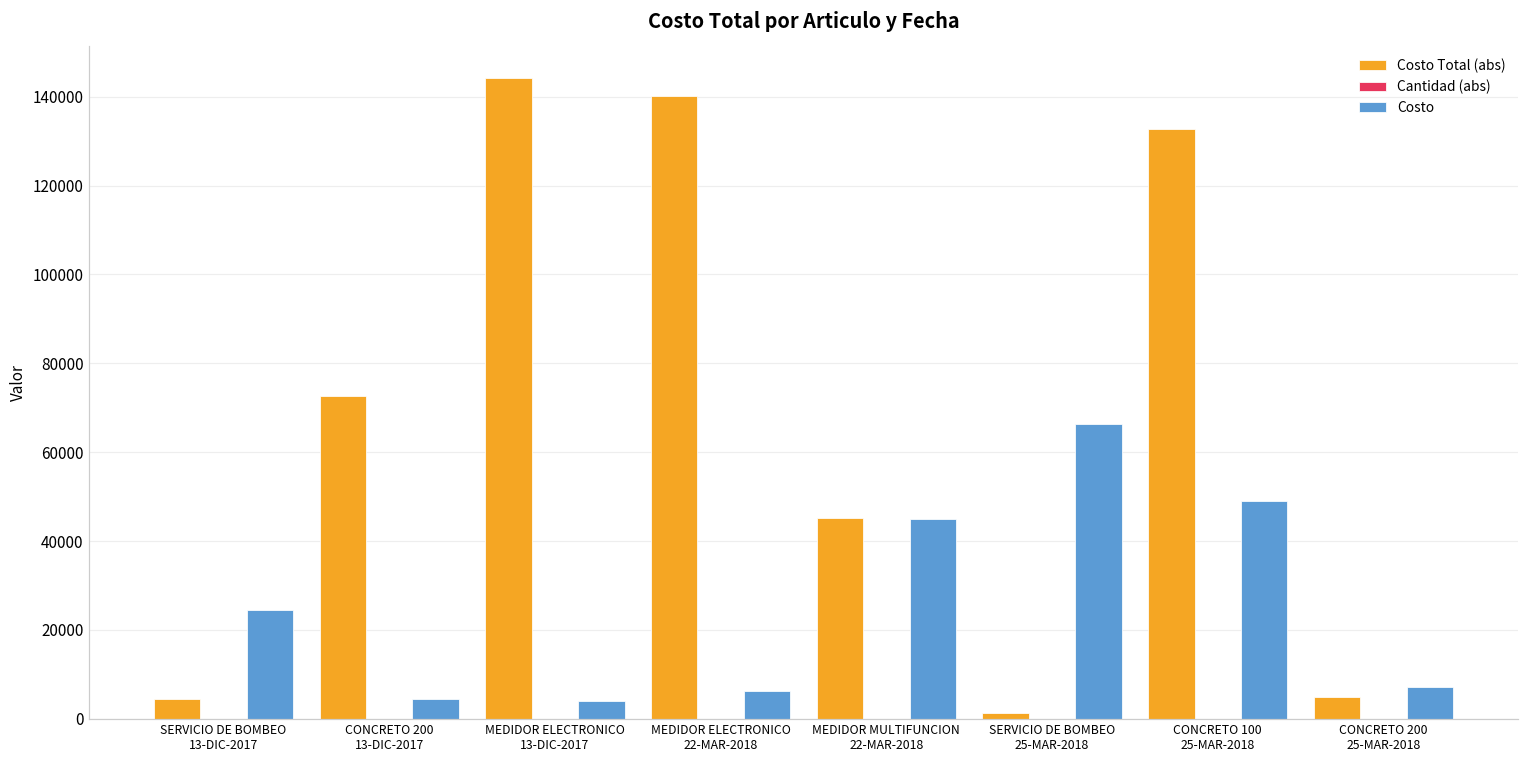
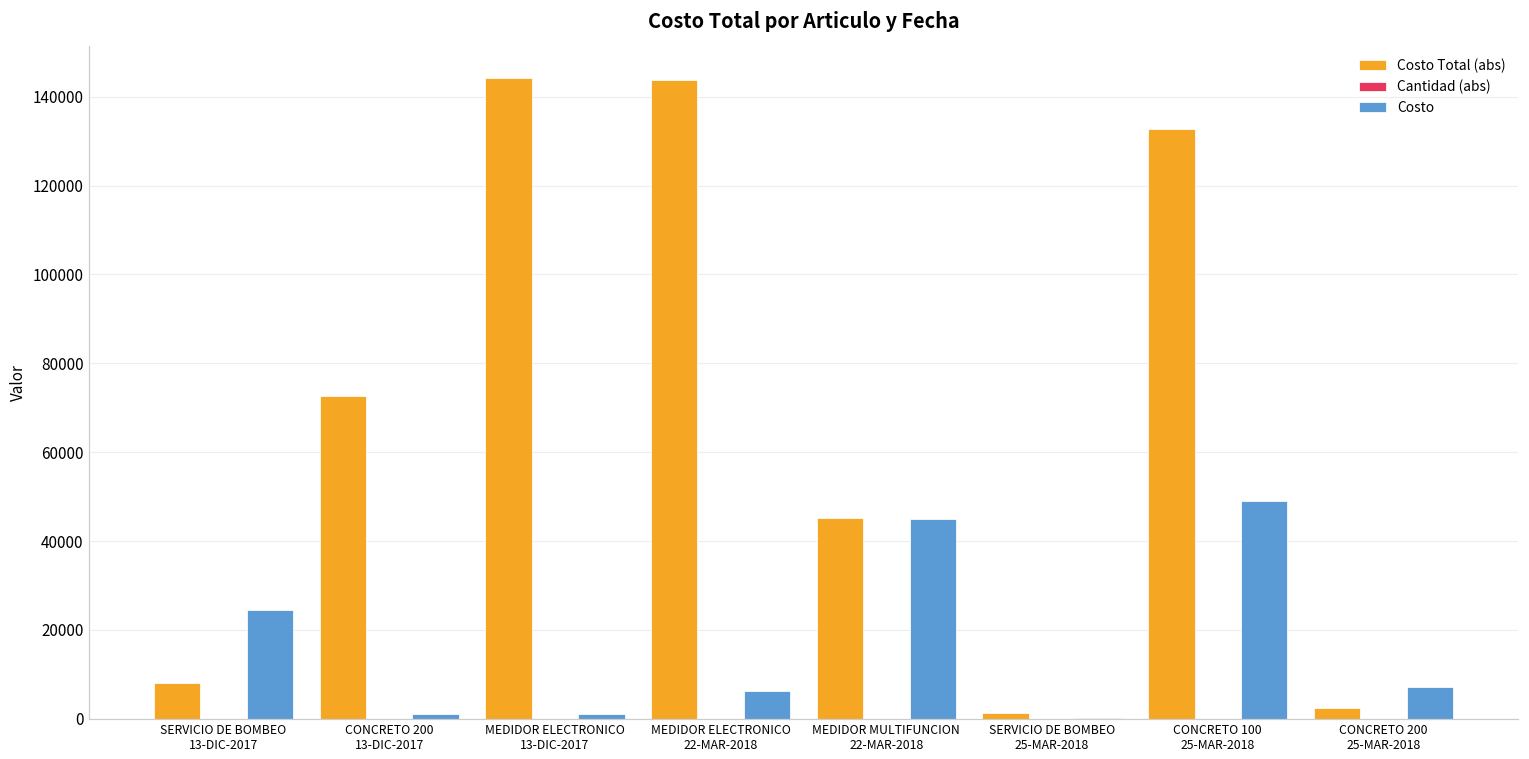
Costo Total (abs), SERVICIO DE BOMBEO 13-DIC-2017: 4000 -> 8000
Costo, CONCRETO 200 13-DIC-2017: 5000 -> 1000
Costo, MEDIDOR ELECTRONICO 13-DIC-2017: 4000 -> 1000
Costo Total (abs), MEDIDOR ELECTRONICO 22-MAR-2018: 140000 -> 144000
Costo, SERVICIO DE BOMBEO 25-MAR-2018: 66000 -> 0
Costo Total (abs), CONCRETO 200 25-MAR-2018: 5000 -> 2000
